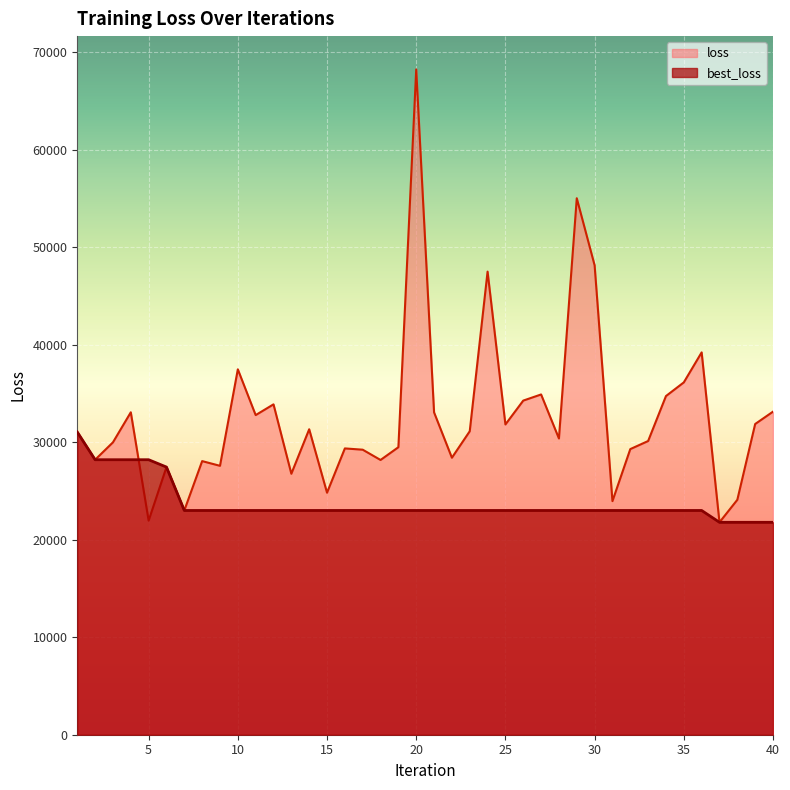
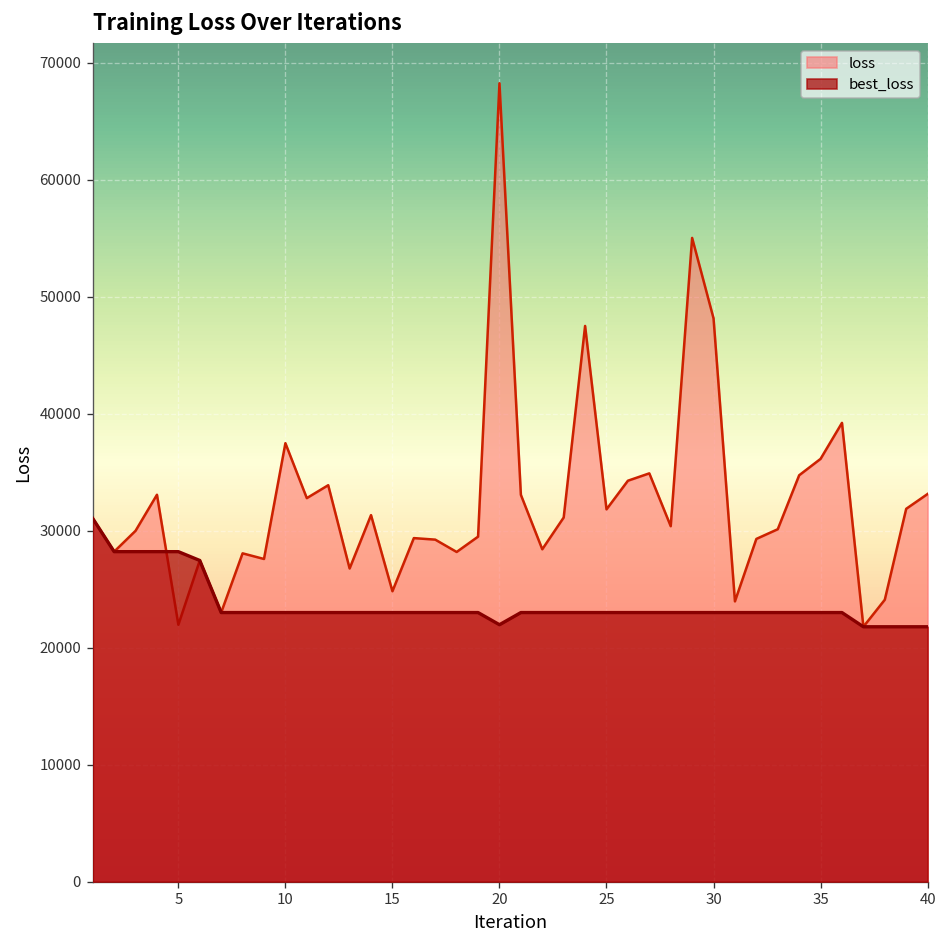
best_loss, 20: 23000 -> 22000
